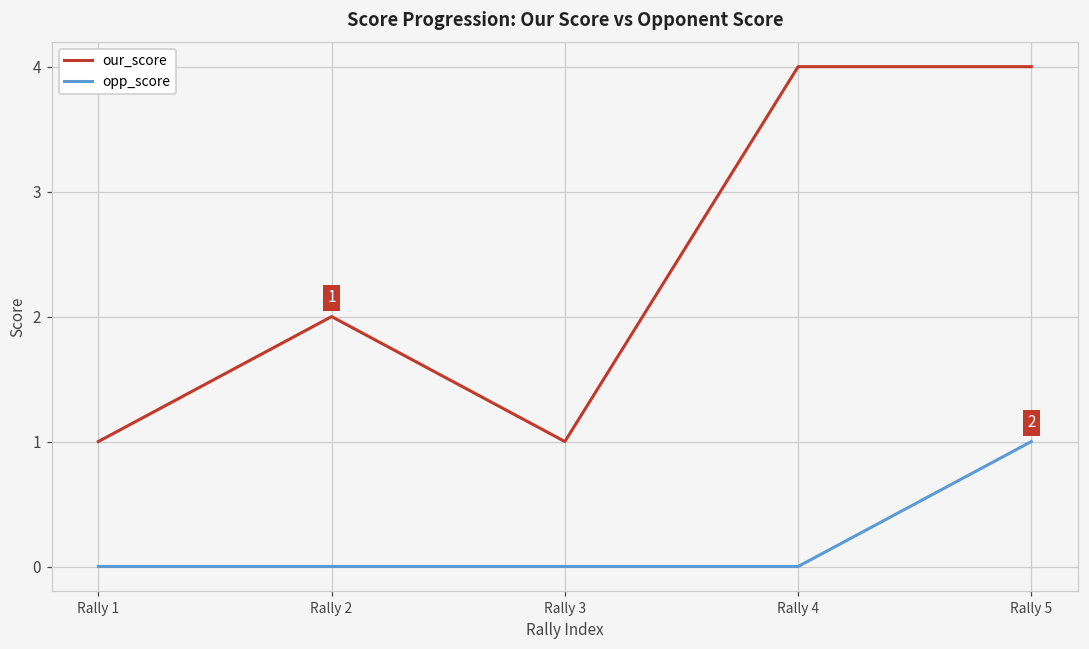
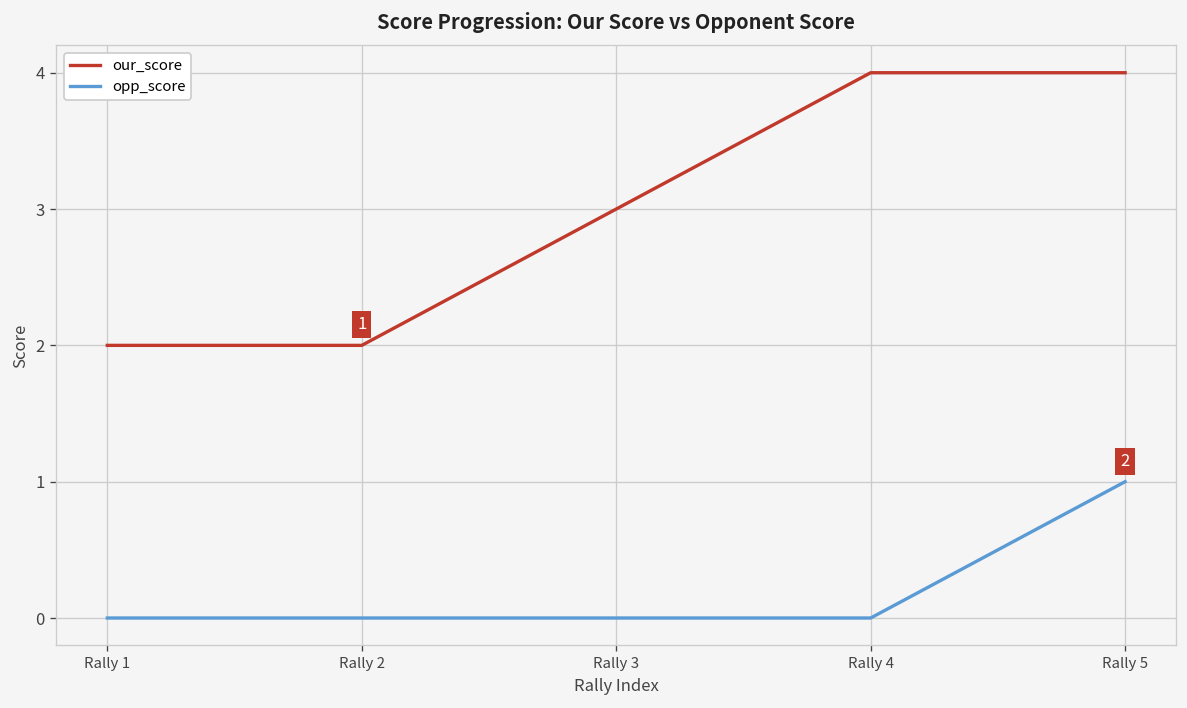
our_score, Rally 1: 1 -> 2
our_score, Rally 3: 1 -> 3
